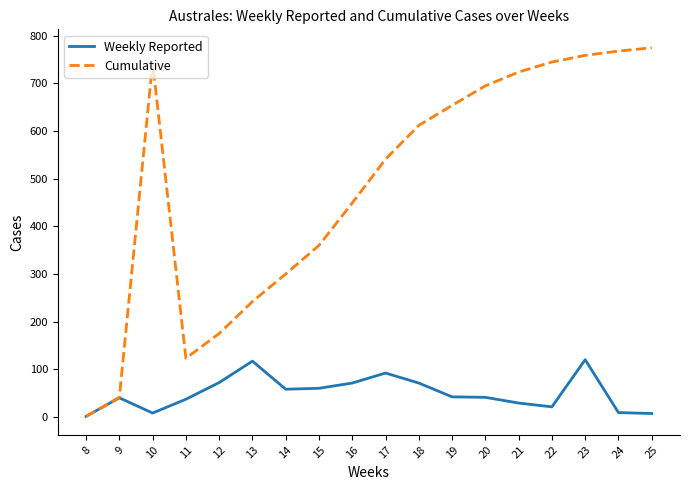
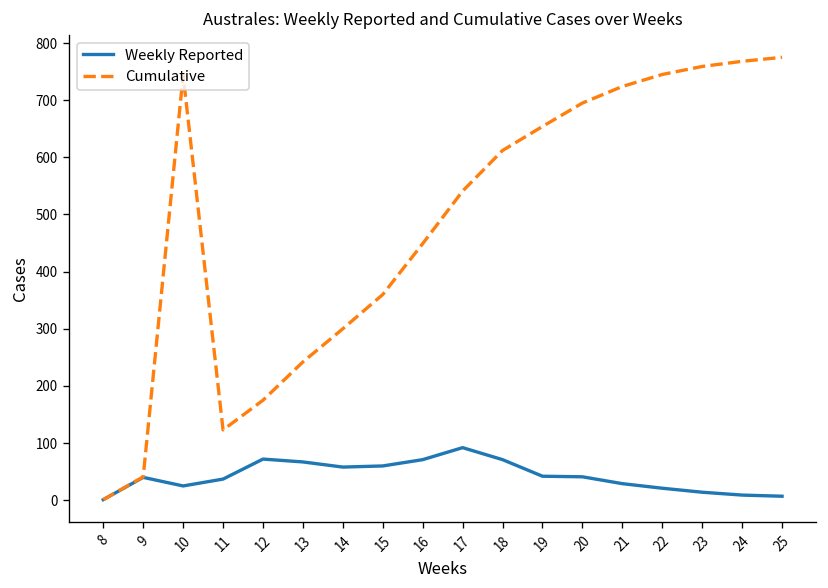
Weekly Reported, 10: 10 -> 30
Weekly Reported, 13: 120 -> 70
Weekly Reported, 23: 120 -> 10
